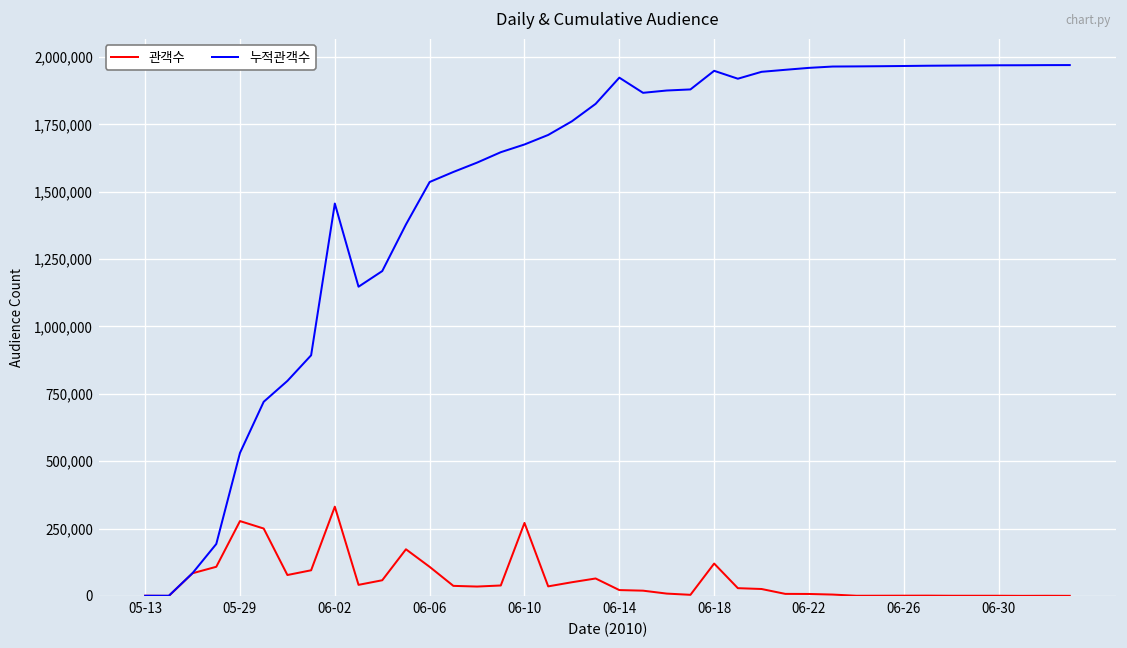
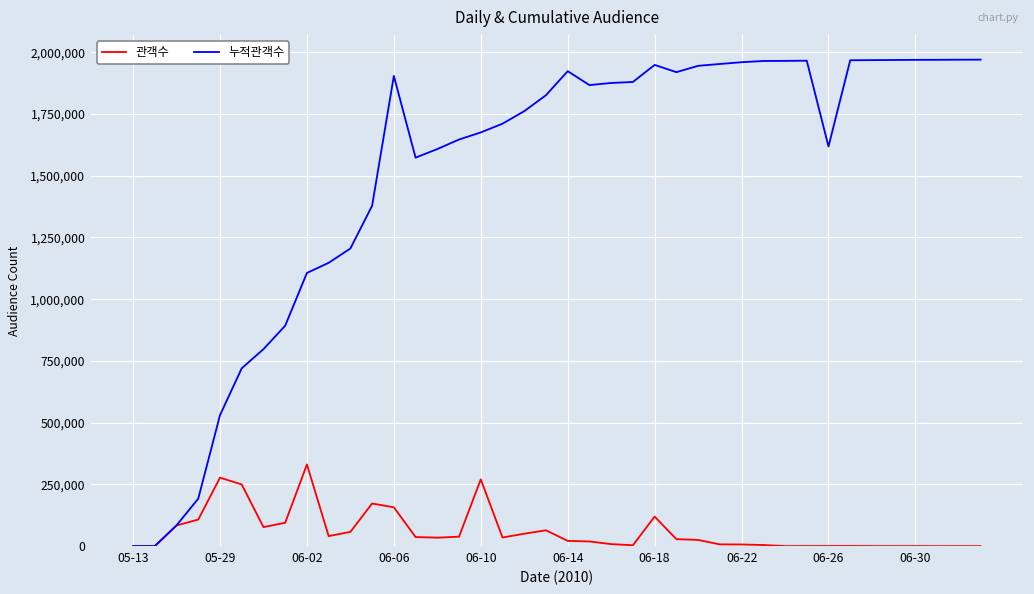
누적관객수, 06-02: 1,460,000 -> 1,110,000
관객수, 06-06: 110,000 -> 160,000
누적관객수, 06-06: 1,540,000 -> 1,900,000
누적관객수, 06-26: 1,970,000 -> 1,620,000
